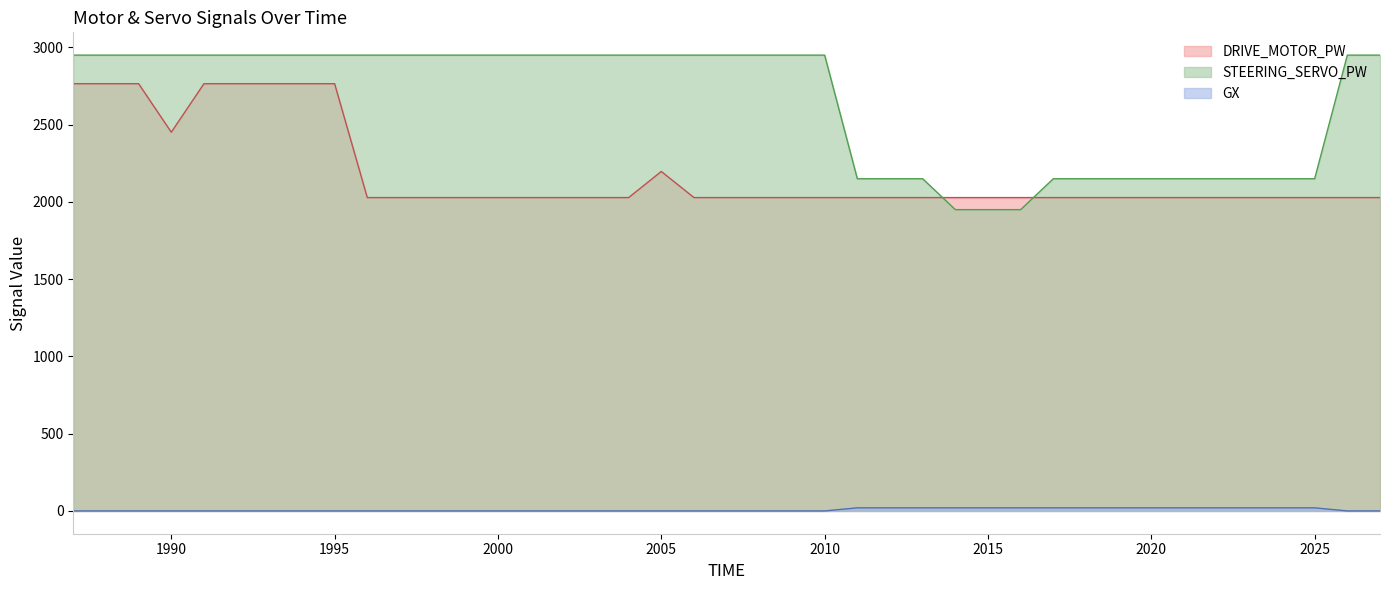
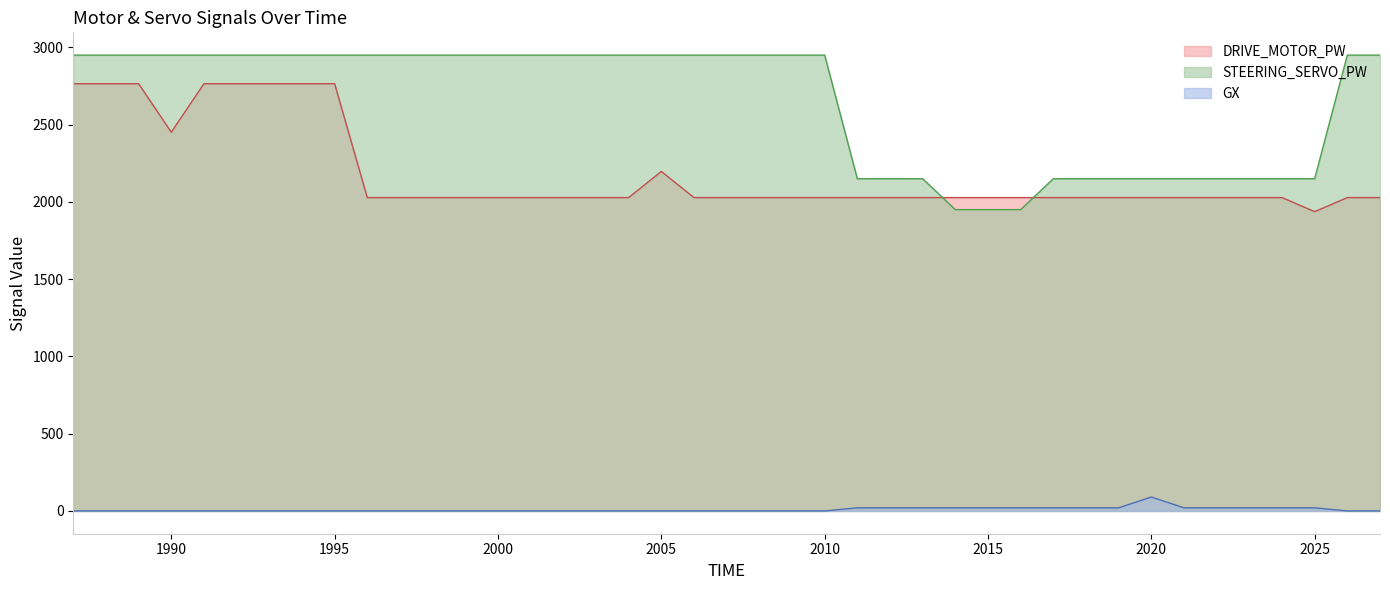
GX, 2020: 20 -> 90
DRIVE_MOTOR_PW, 2025: 2030 -> 1940
